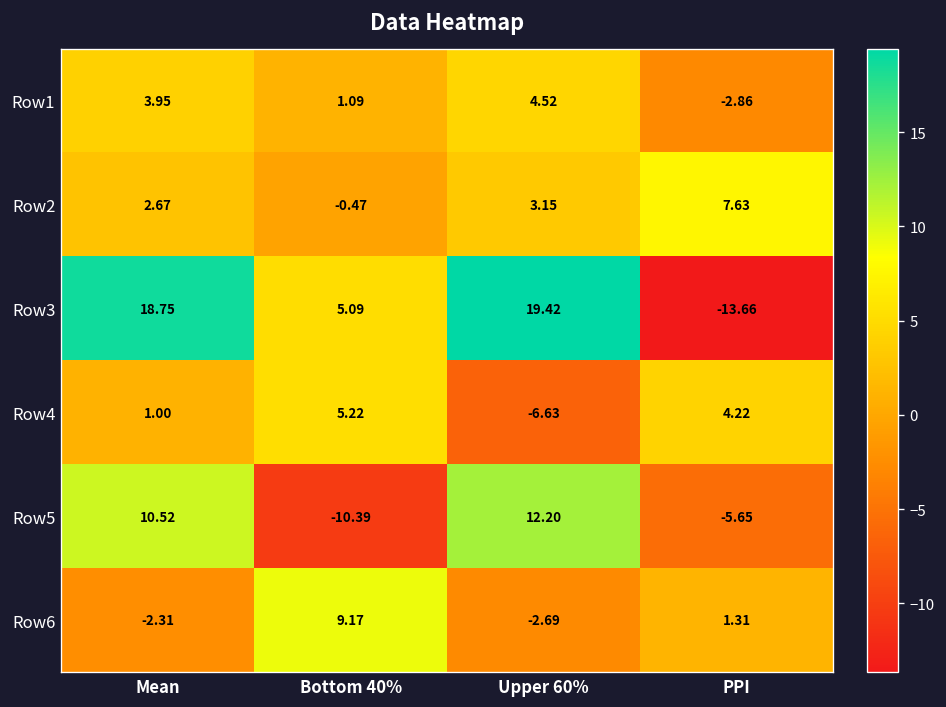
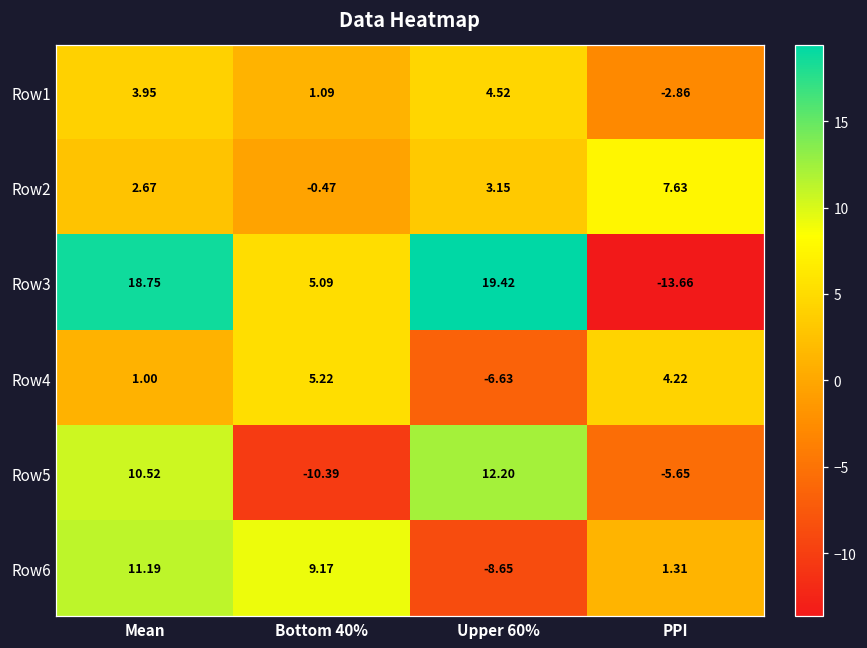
Row6, Mean: -2.31 -> 11.19
Row6, Upper 60%: -2.69 -> -8.65
